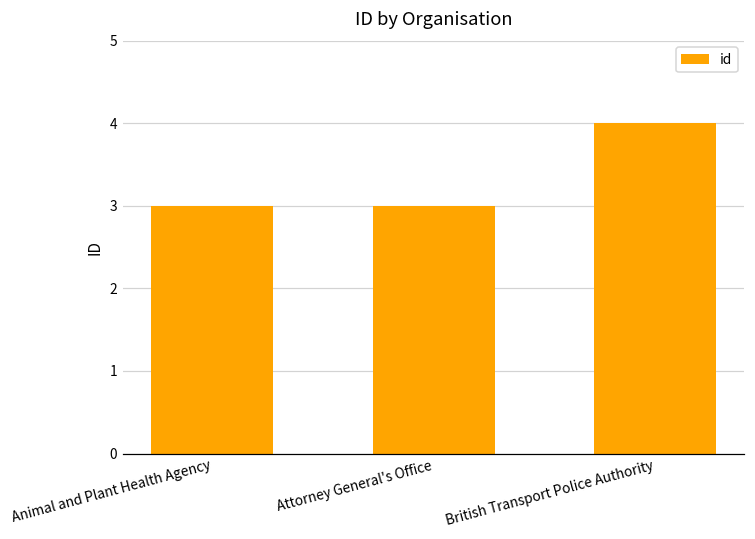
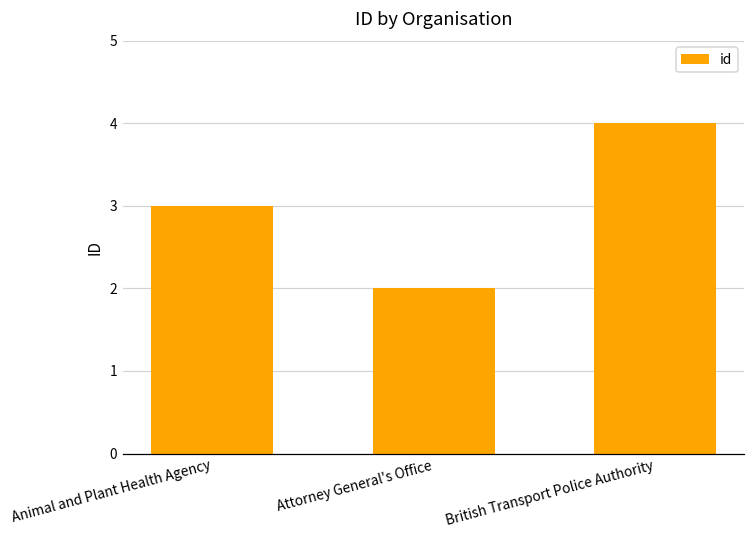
Attorney General's Office: 3 -> 2
